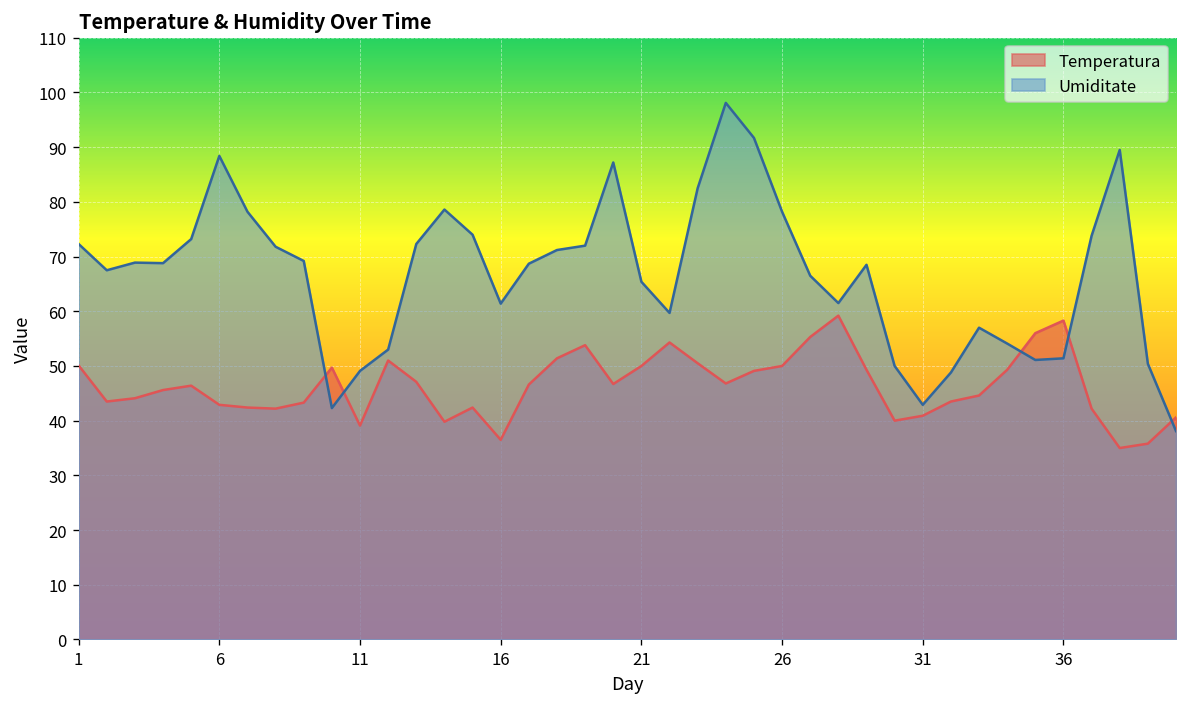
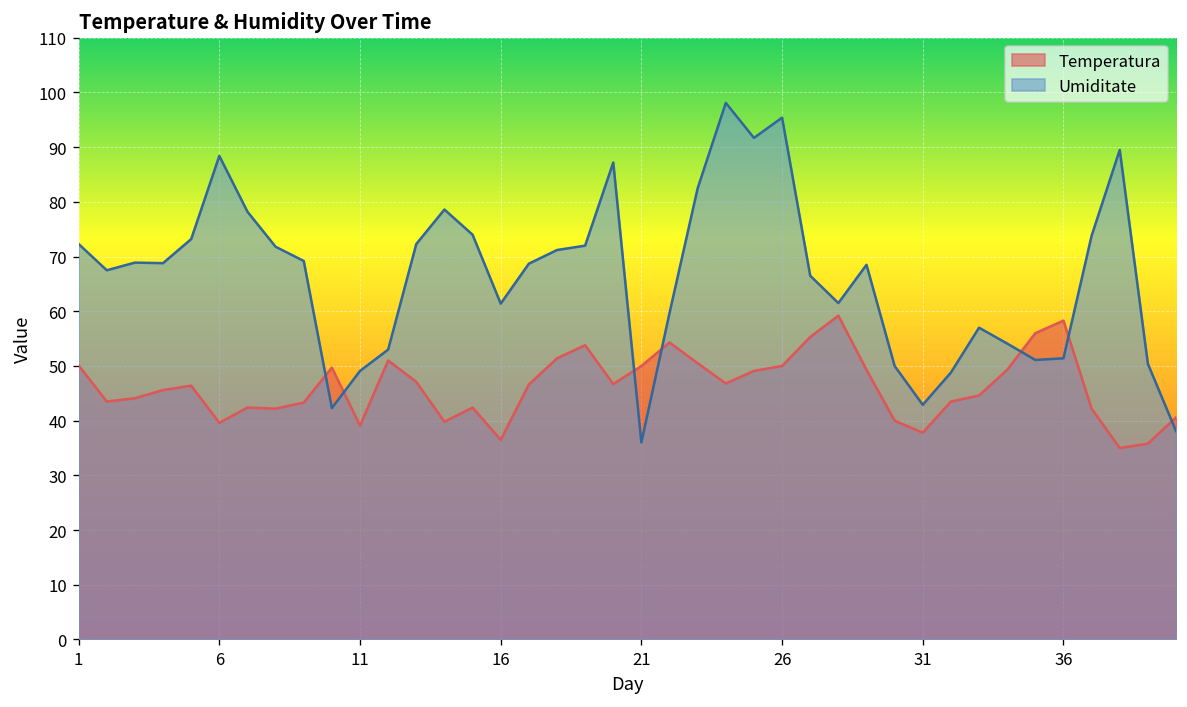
Temperatura, 6: 43 -> 40
Umiditate, 21: 65 -> 36
Umiditate, 26: 78 -> 95
Temperatura, 31: 41 -> 38
